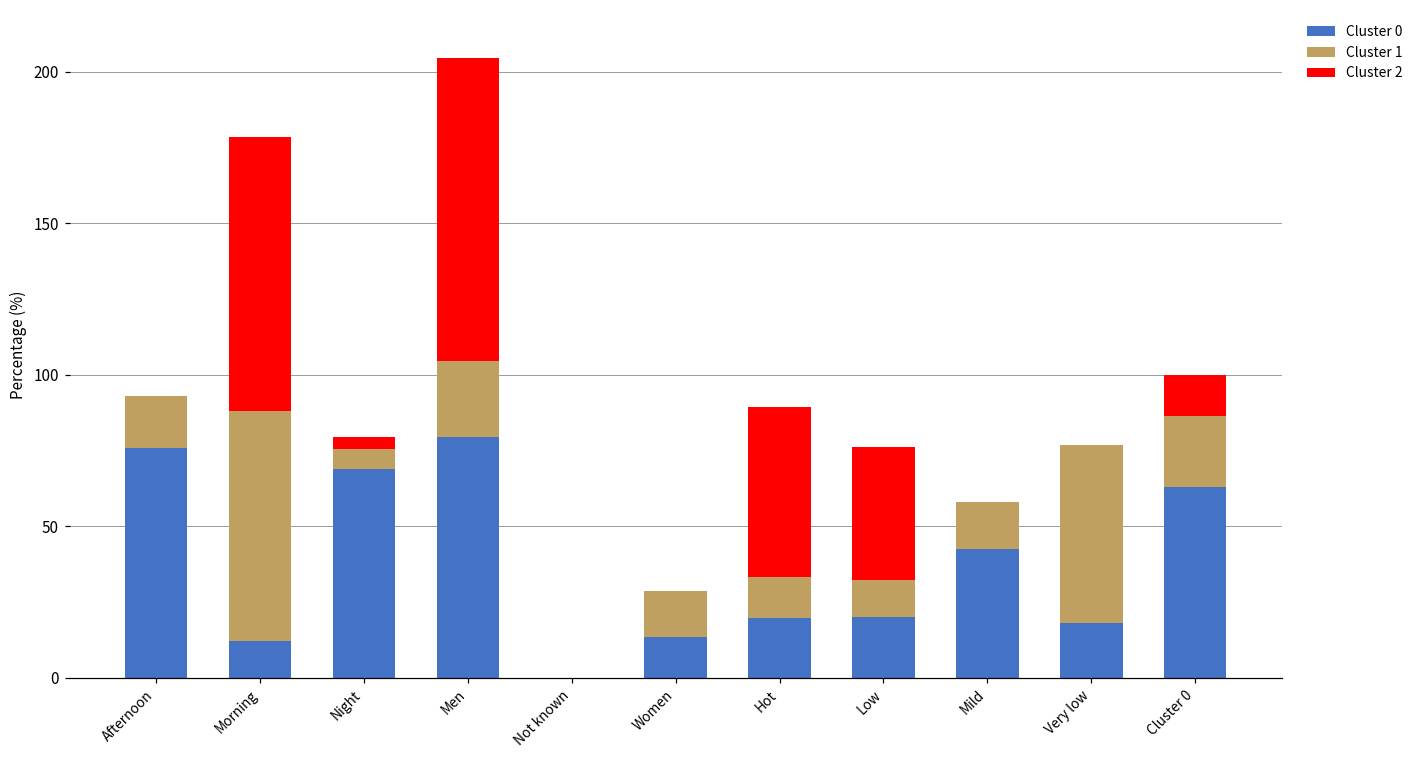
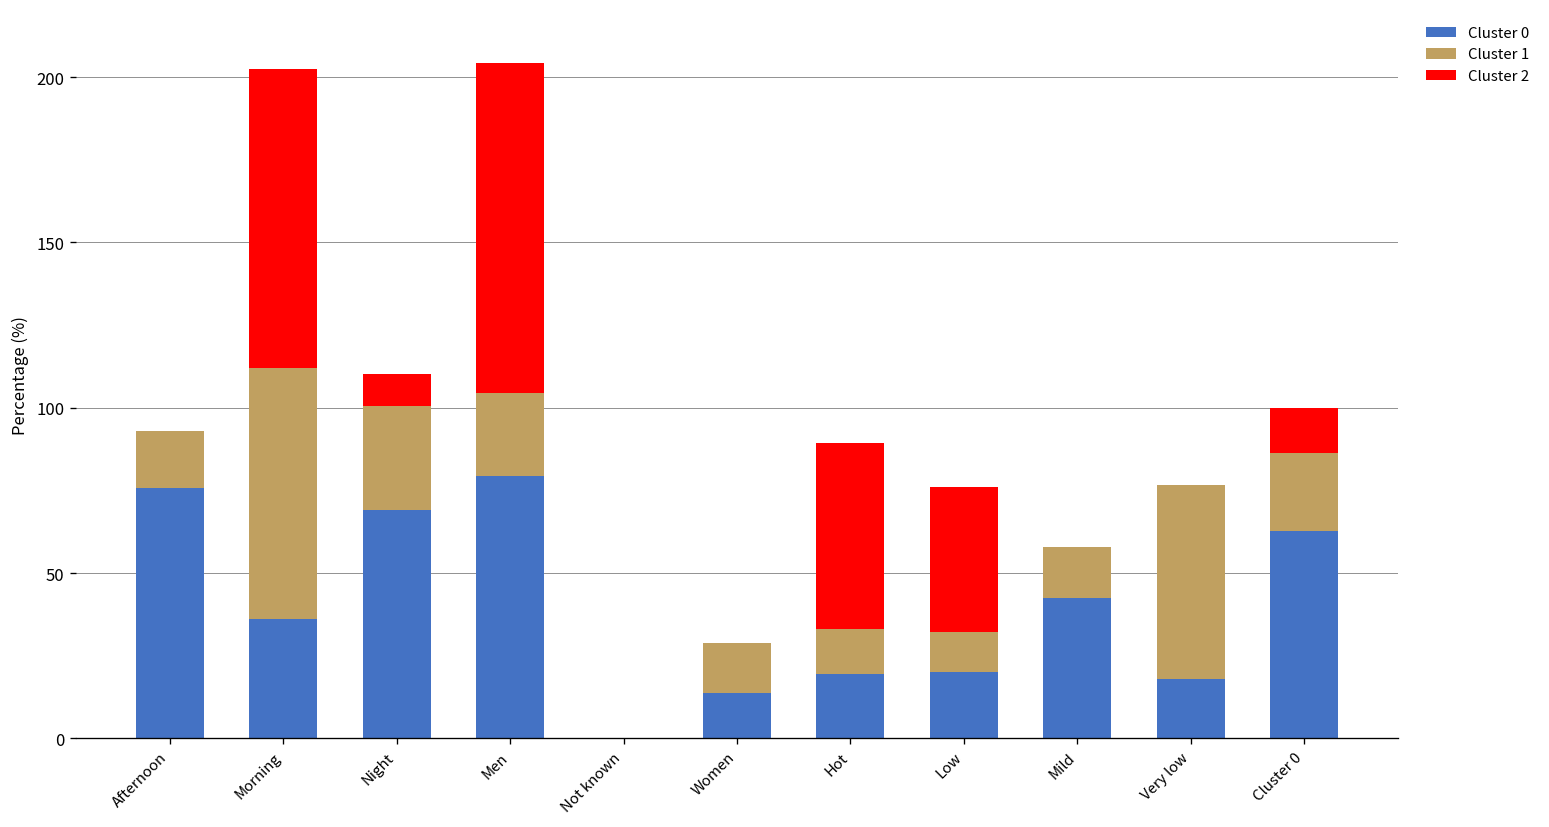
Cluster 0, Morning: 12 -> 36
Cluster 1, Night: 7 -> 32
Cluster 2, Night: 4 -> 10
